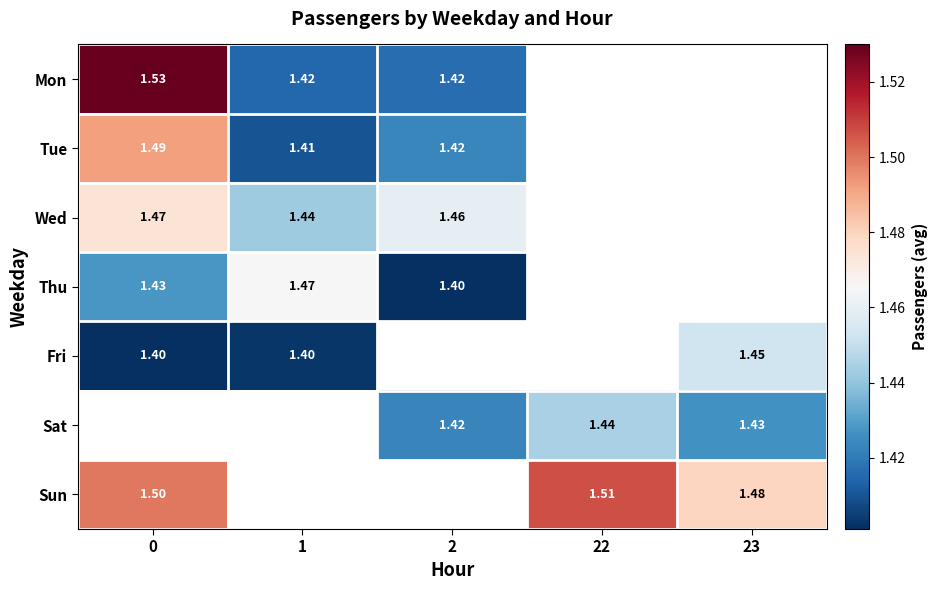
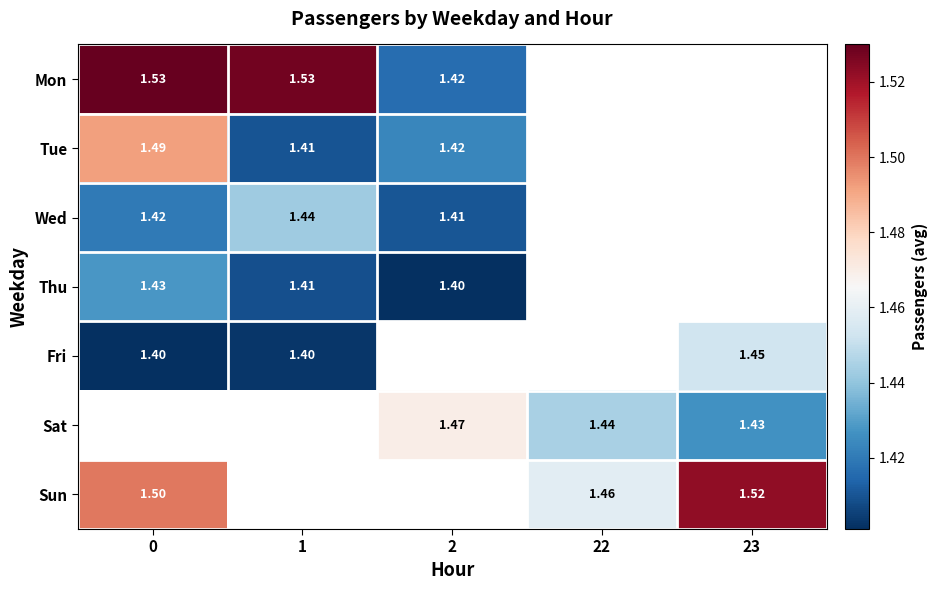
Mon, 1: 1.42 -> 1.53
Wed, 0: 1.47 -> 1.42
Wed, 2: 1.46 -> 1.41
Thu, 1: 1.47 -> 1.41
Sat, 2: 1.42 -> 1.47
Sun, 22: 1.51 -> 1.46
Sun, 23: 1.48 -> 1.52
